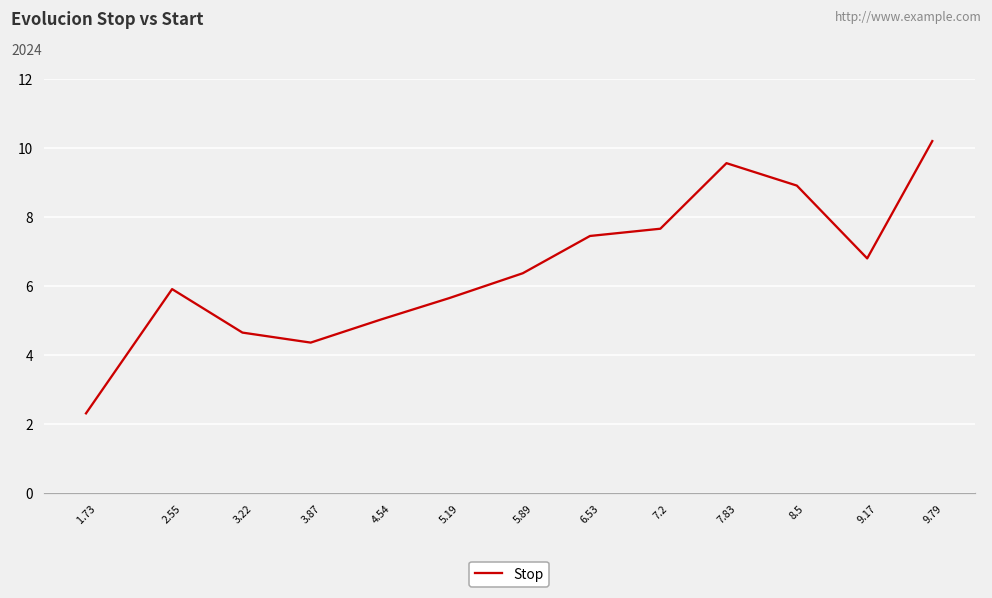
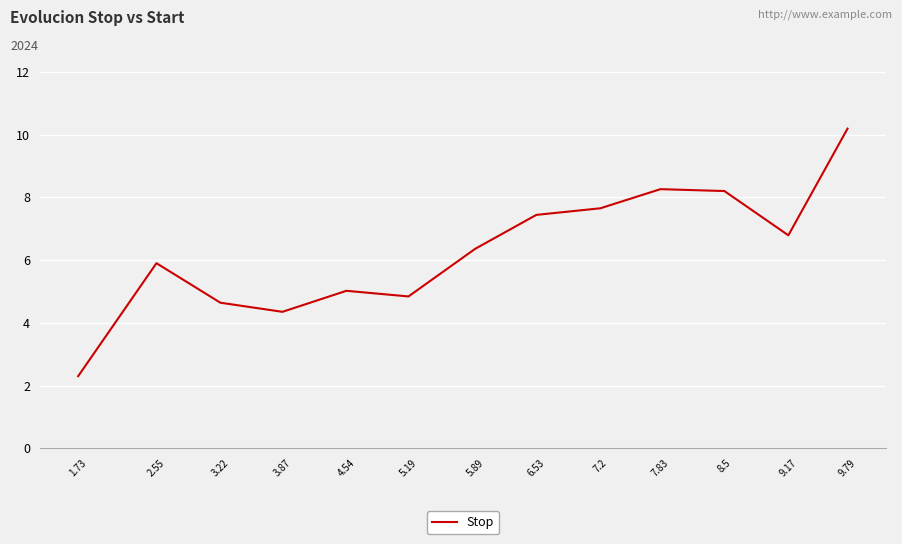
5.19: 5.6 -> 4.8
7.83: 9.6 -> 8.3
8.5: 8.9 -> 8.2
